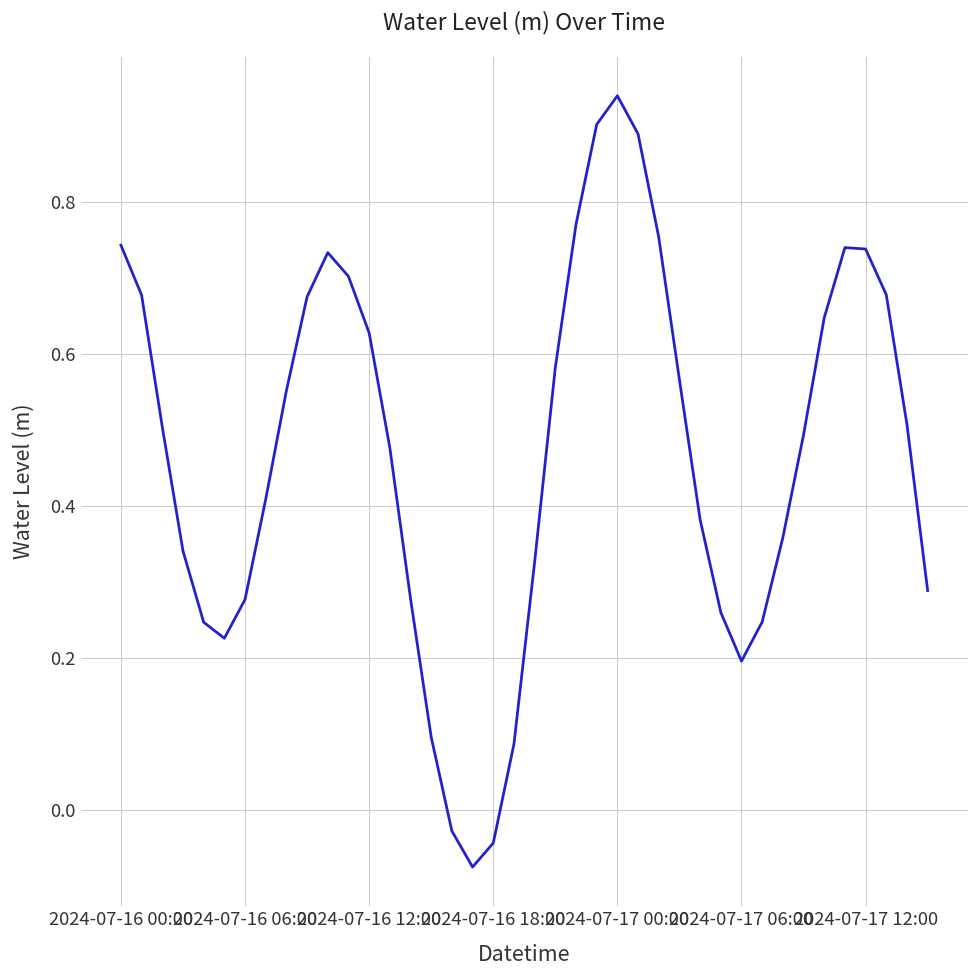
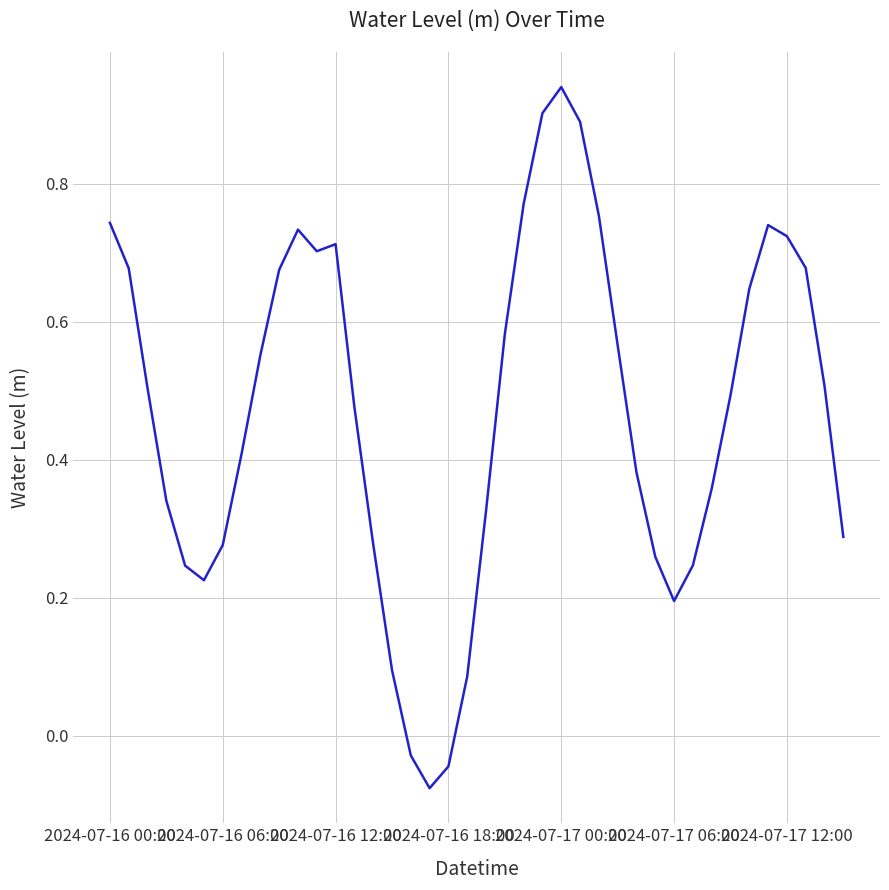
2024-07-16 12:00: 0.63 -> 0.71
2024-07-17 12:00: 0.74 -> 0.72
